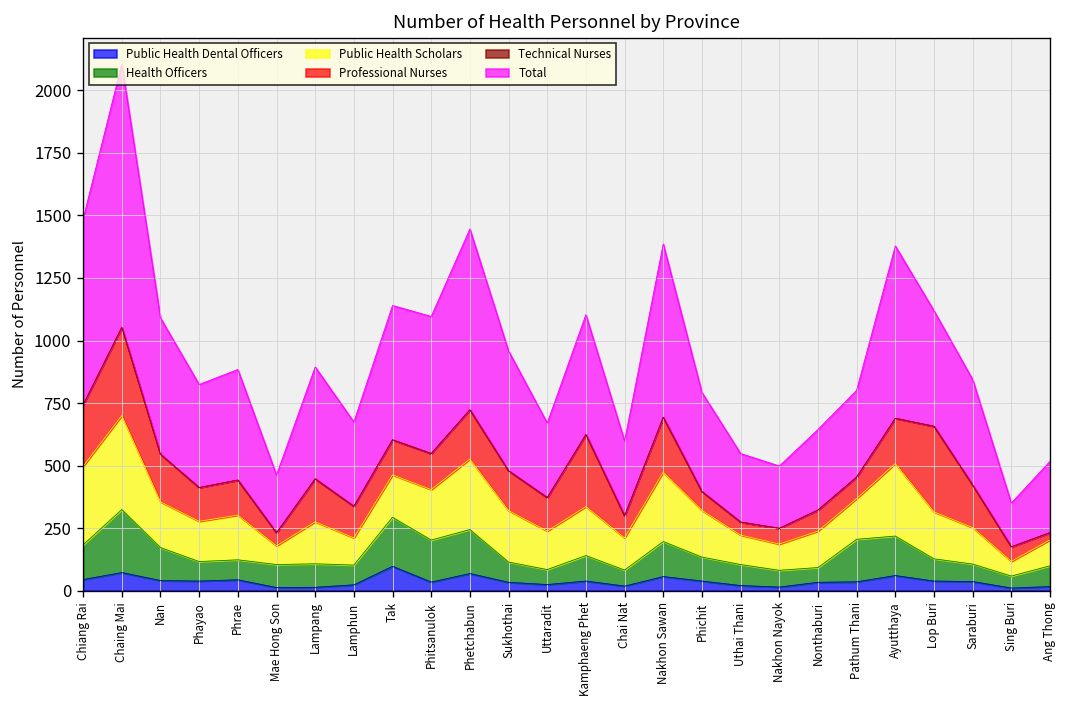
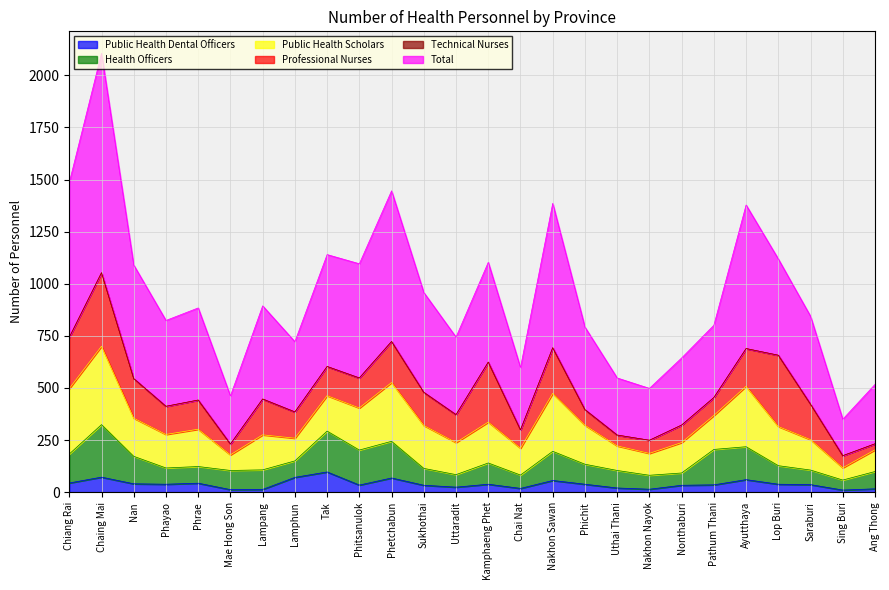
Public Health Dental Officers, Lamphun: 20 -> 70
Total, Uttaradit: 300 -> 370
